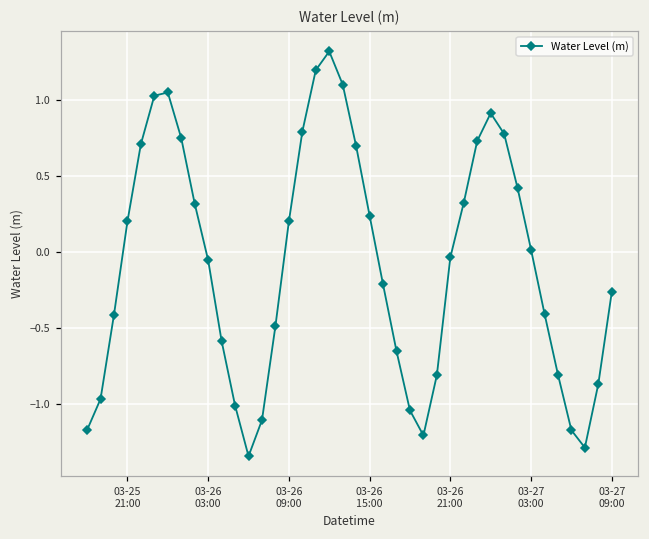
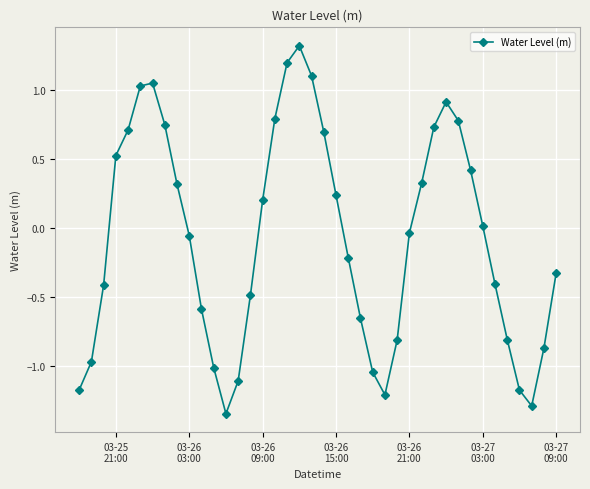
03-25 21:00: 0.20 -> 0.52
03-27 09:00: -0.26 -> -0.33
